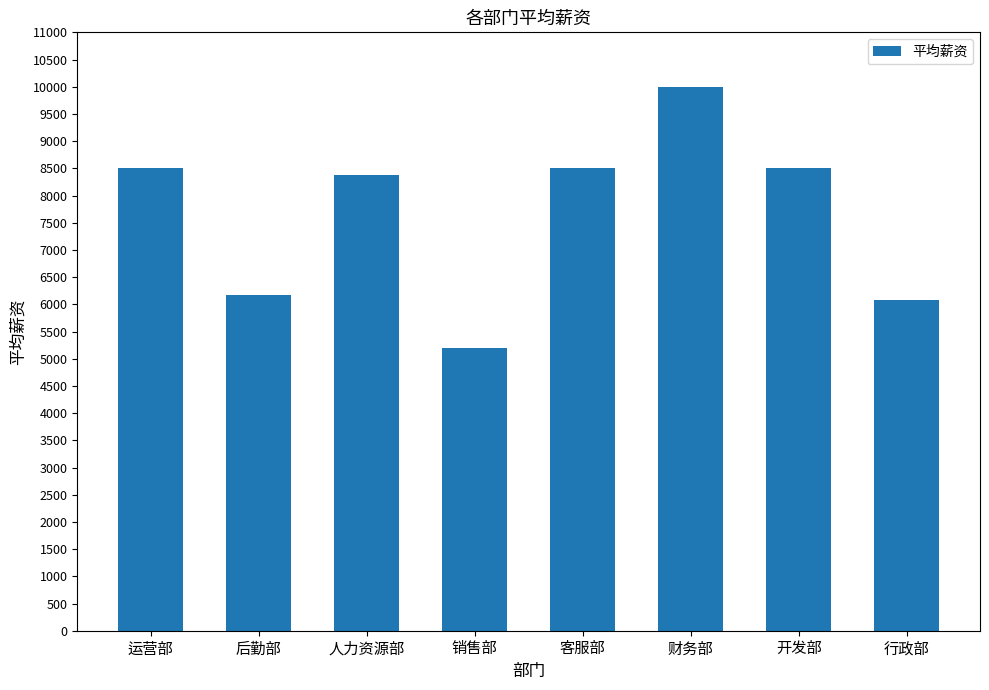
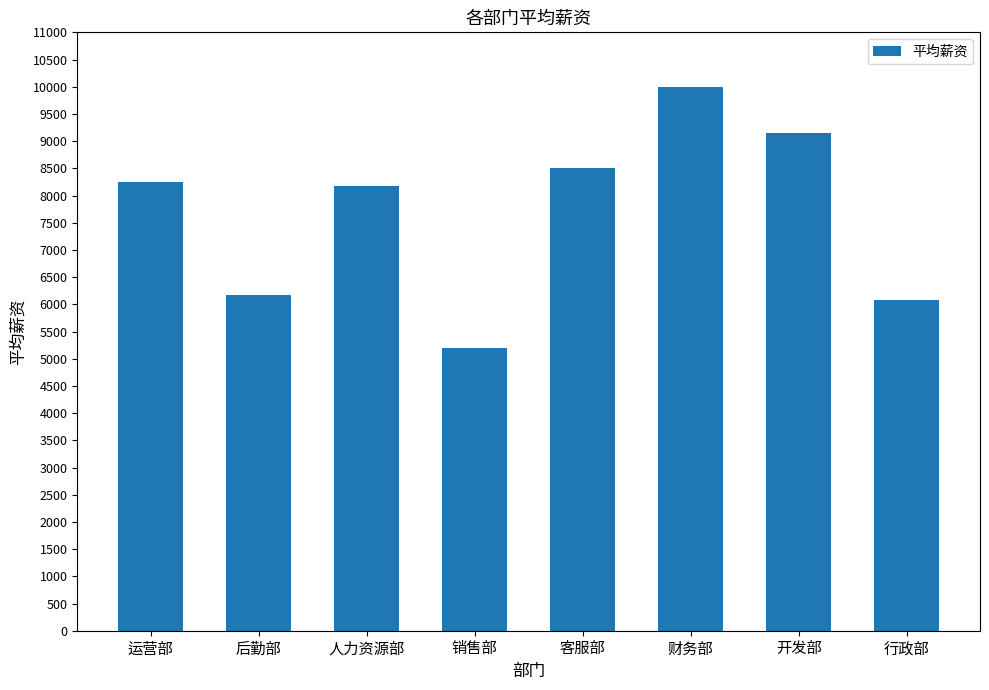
运营部: 8500 -> 8300
人力资源部: 8400 -> 8200
开发部: 8500 -> 9100
